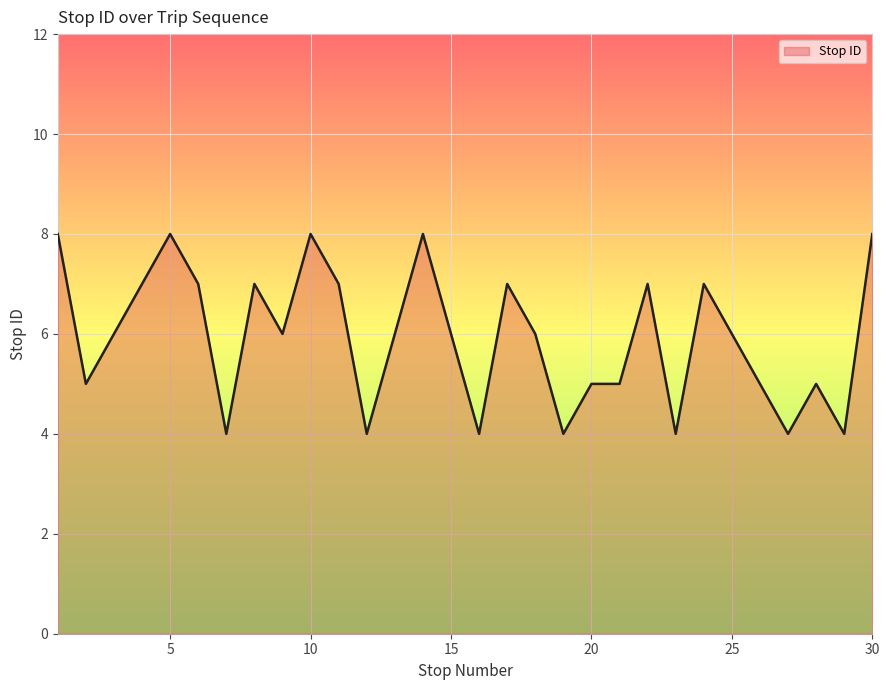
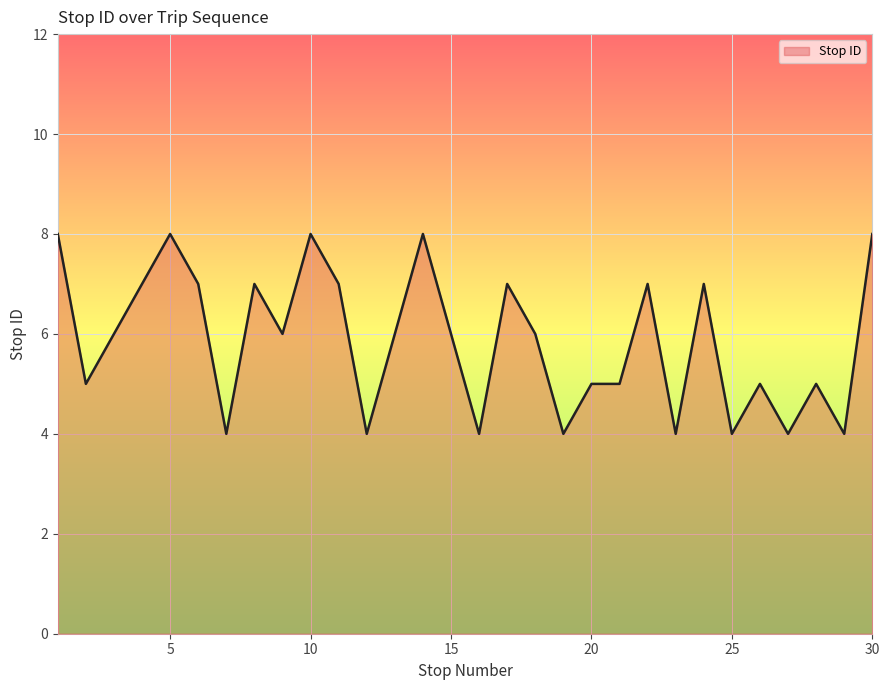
25: 6 -> 4
